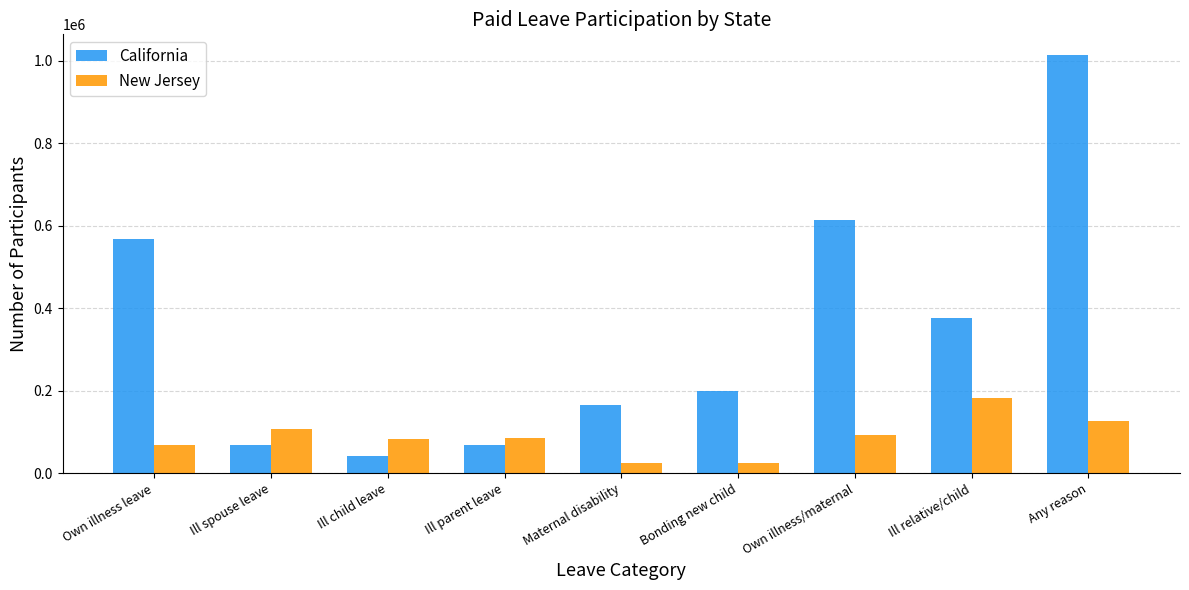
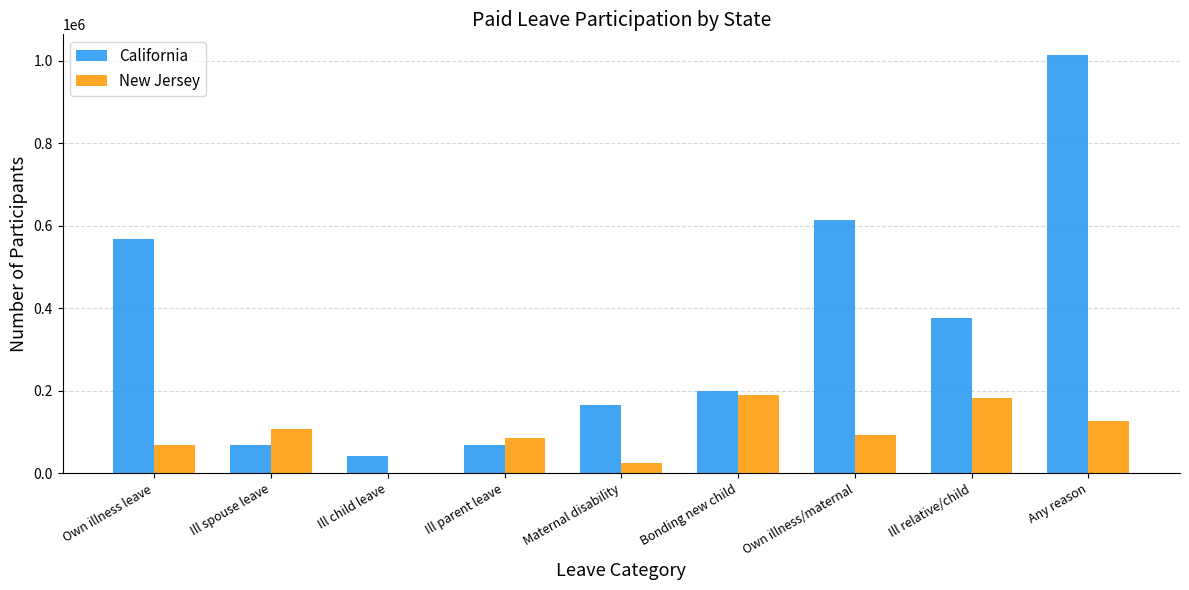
New Jersey, Ill child leave: 80000 -> 0
New Jersey, Bonding new child: 30000 -> 190000
